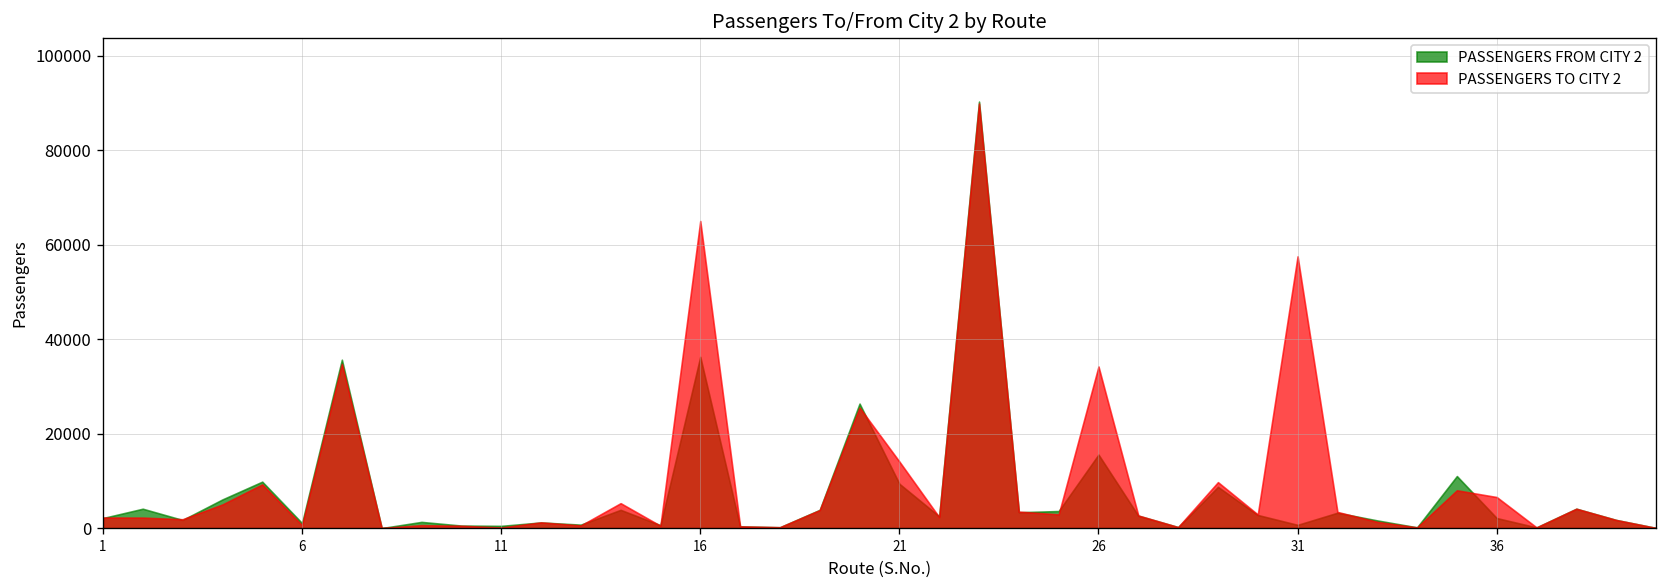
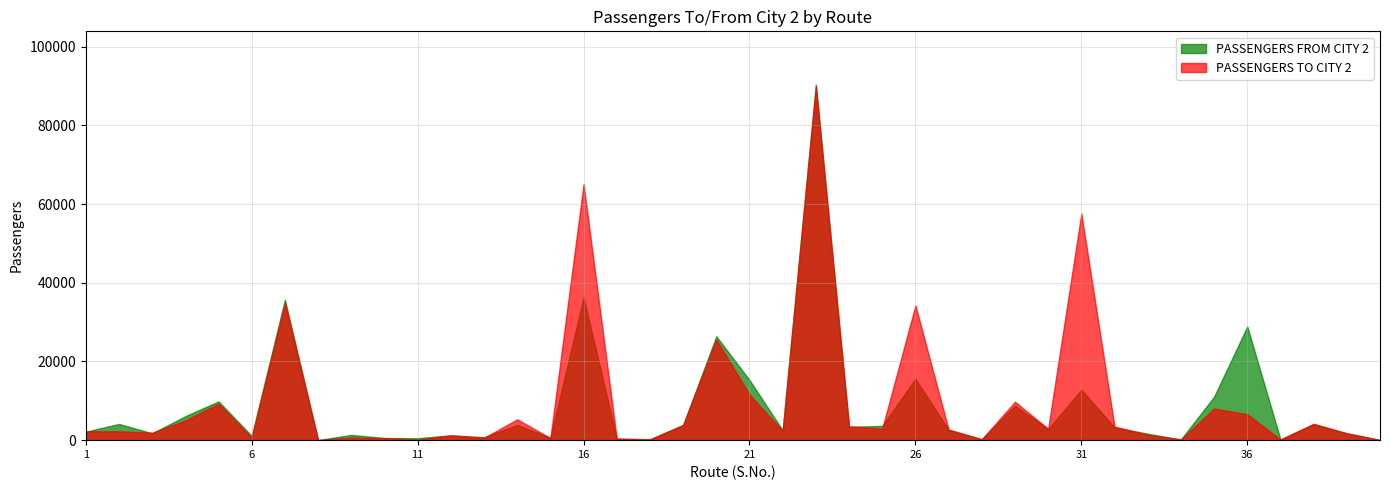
PASSENGERS FROM CITY 2, 21: 9000 -> 15000
PASSENGERS TO CITY 2, 21: 14000 -> 12000
PASSENGERS FROM CITY 2, 31: 1000 -> 13000
PASSENGERS FROM CITY 2, 36: 2000 -> 29000
